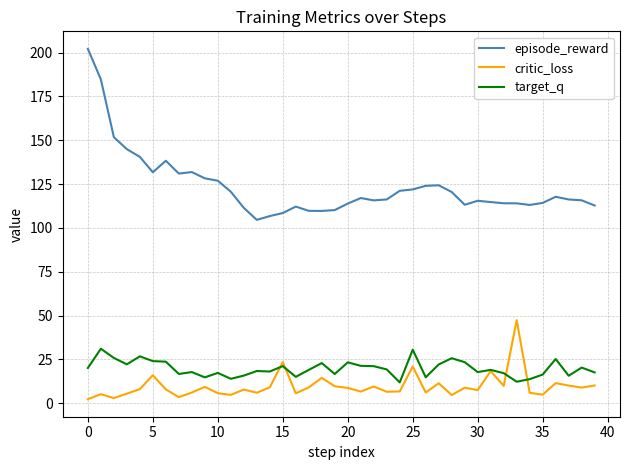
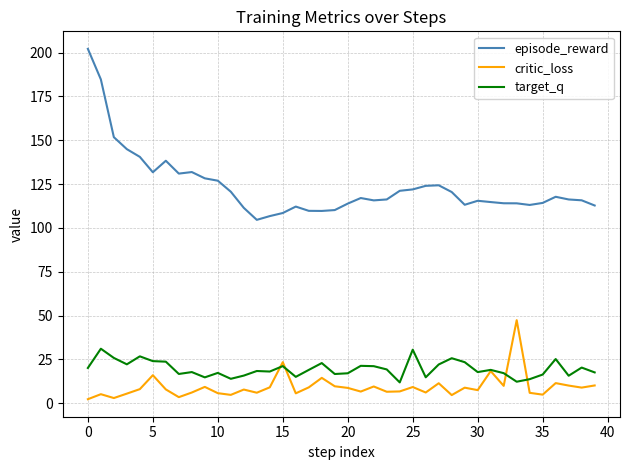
target_q, 20: 23 -> 17
critic_loss, 25: 21 -> 9
